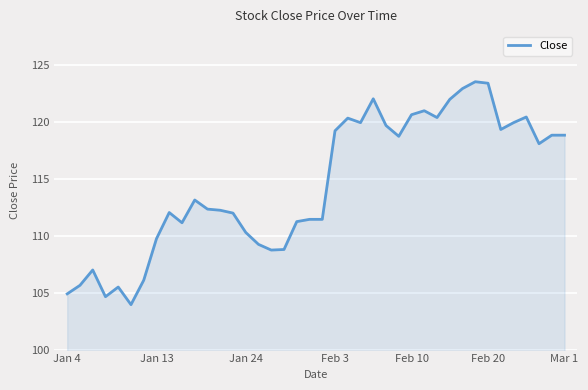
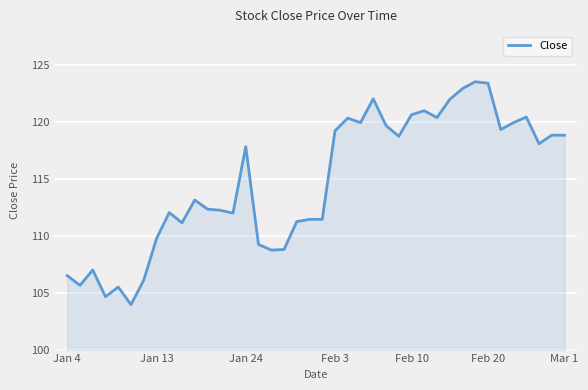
Jan 4: 104.9 -> 106.5
Jan 24: 110.3 -> 117.8
